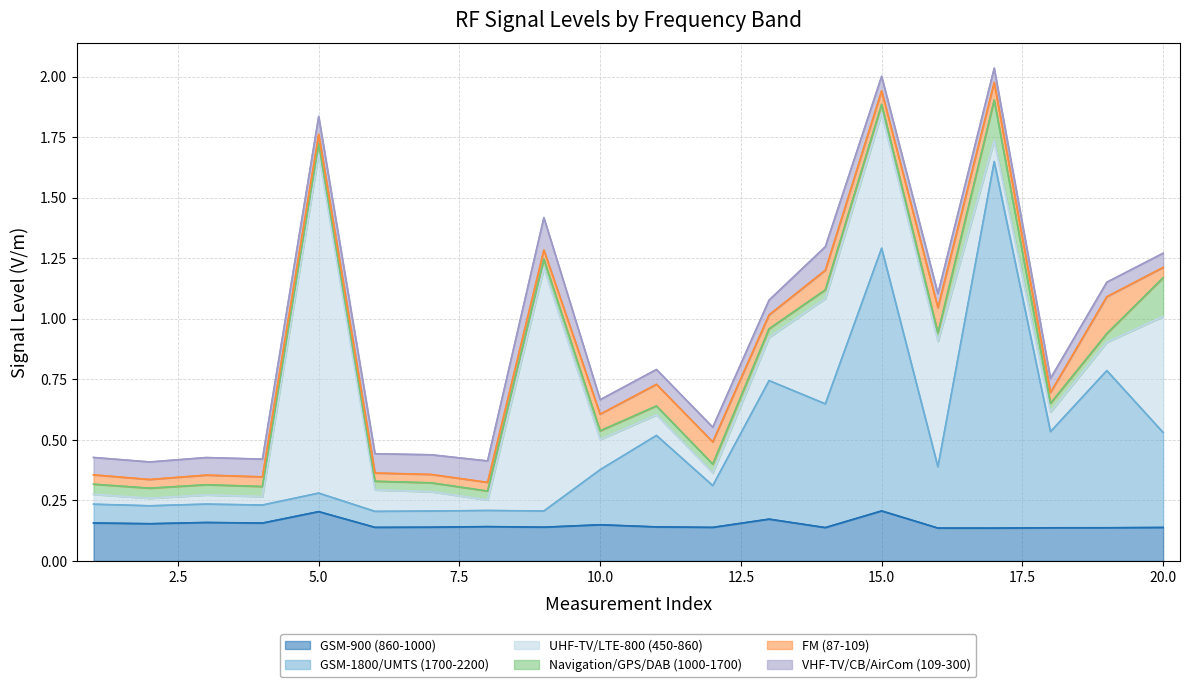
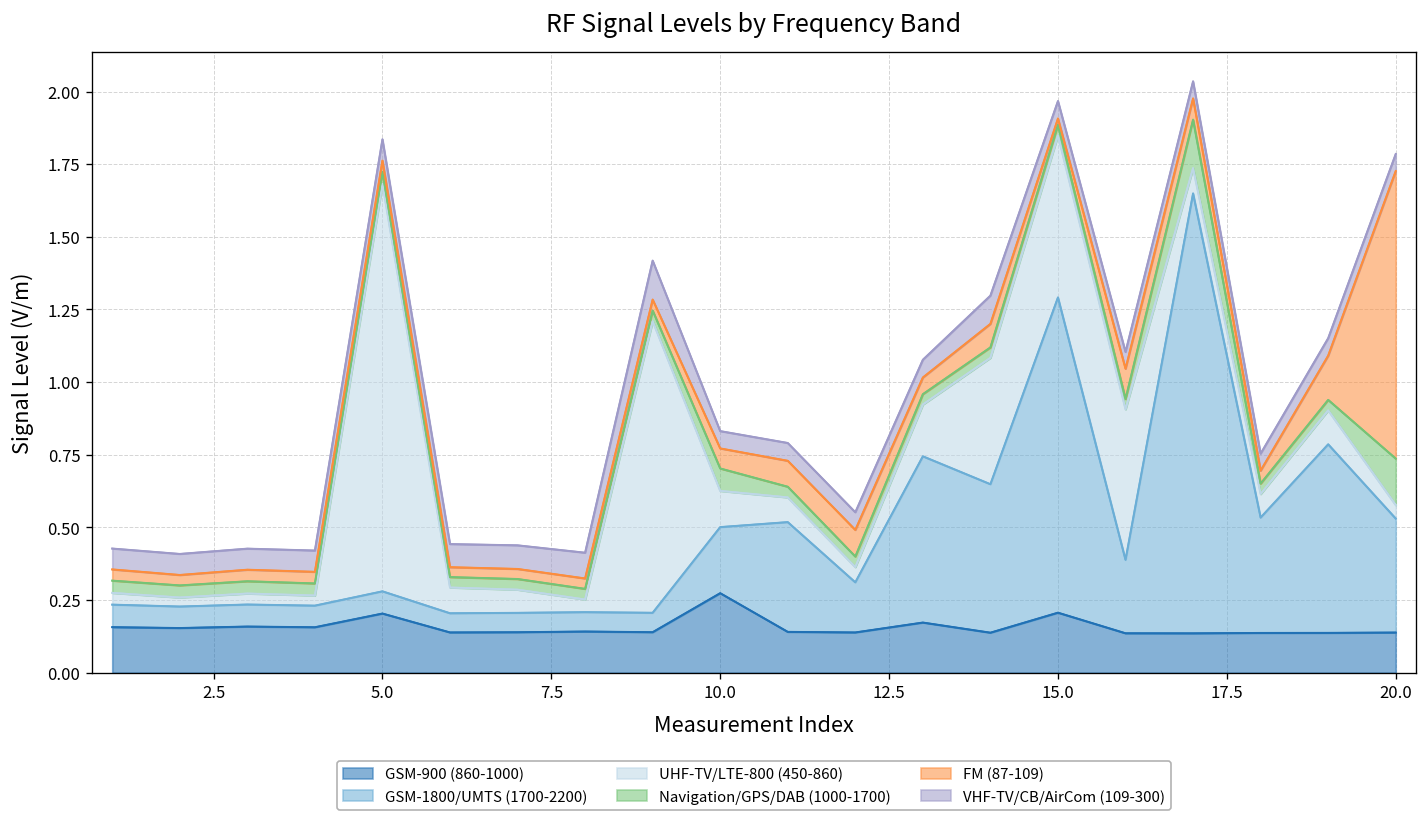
GSM-900 (860-1000), 10.0: 0.15 -> 0.27
Navigation/GPS/DAB (1000-1700), 10.0: 0.04 -> 0.08
FM (87-109), 15.0: 0.06 -> 0.02
UHF-TV/LTE-800 (450-860), 20.0: 0.48 -> 0.05
FM (87-109), 20.0: 0.04 -> 0.99
